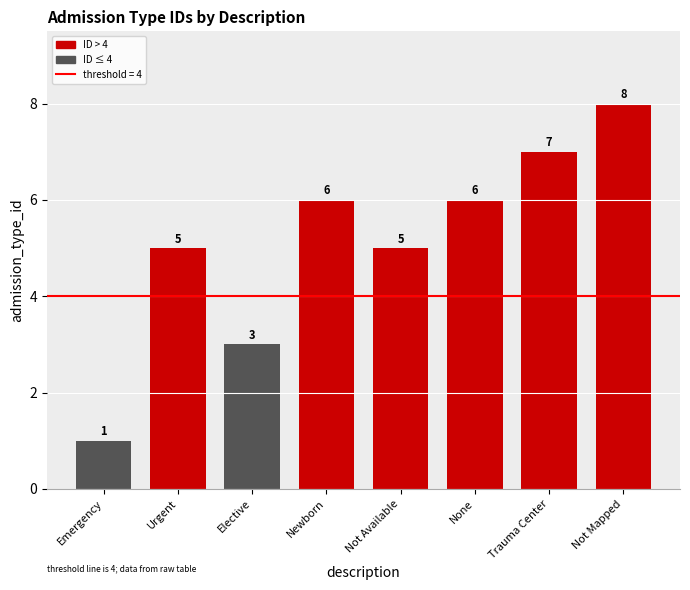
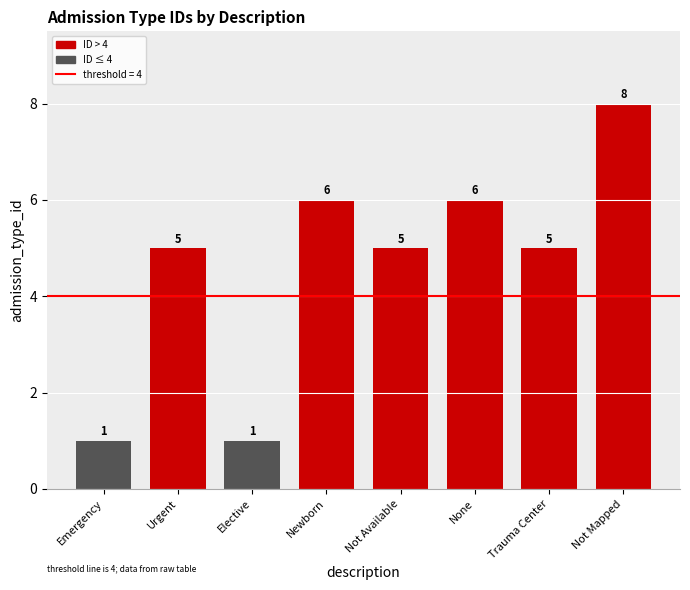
Elective: 3 -> 1
Trauma Center: 7 -> 5
